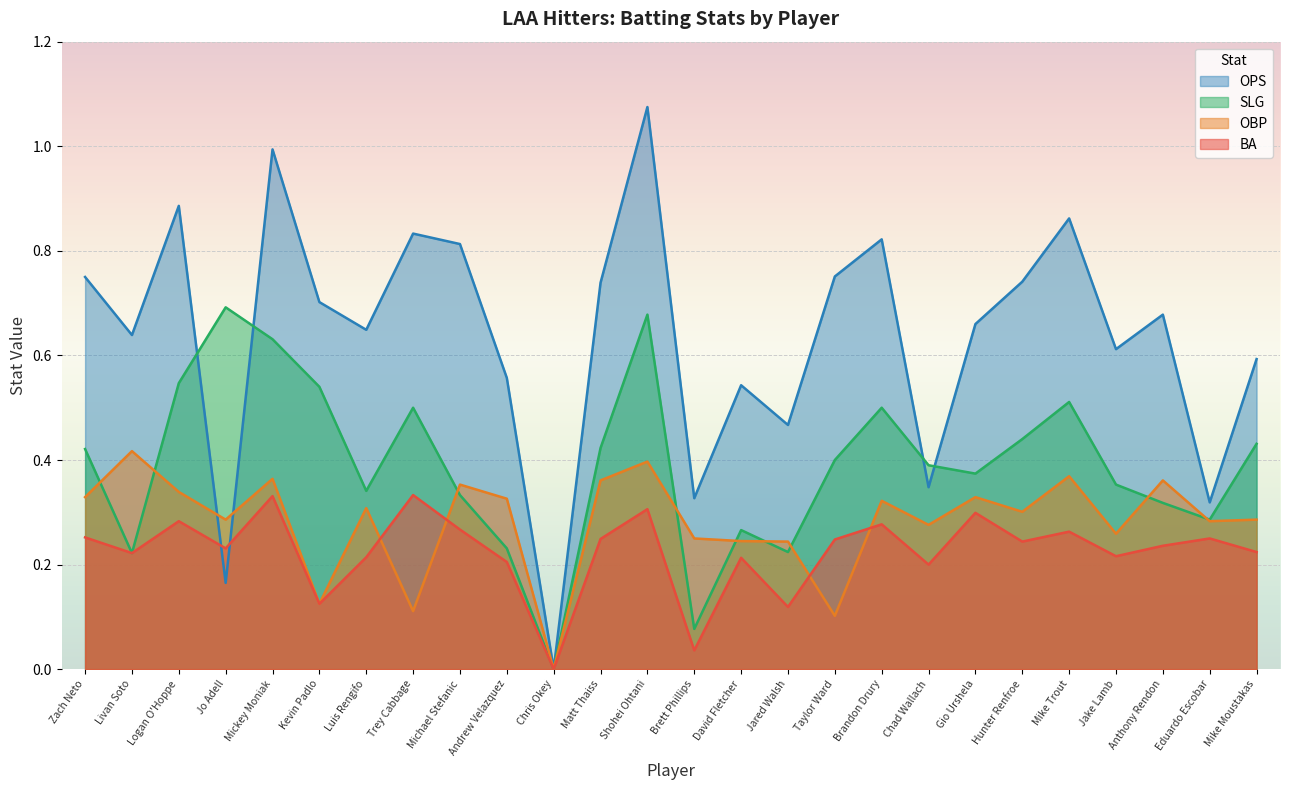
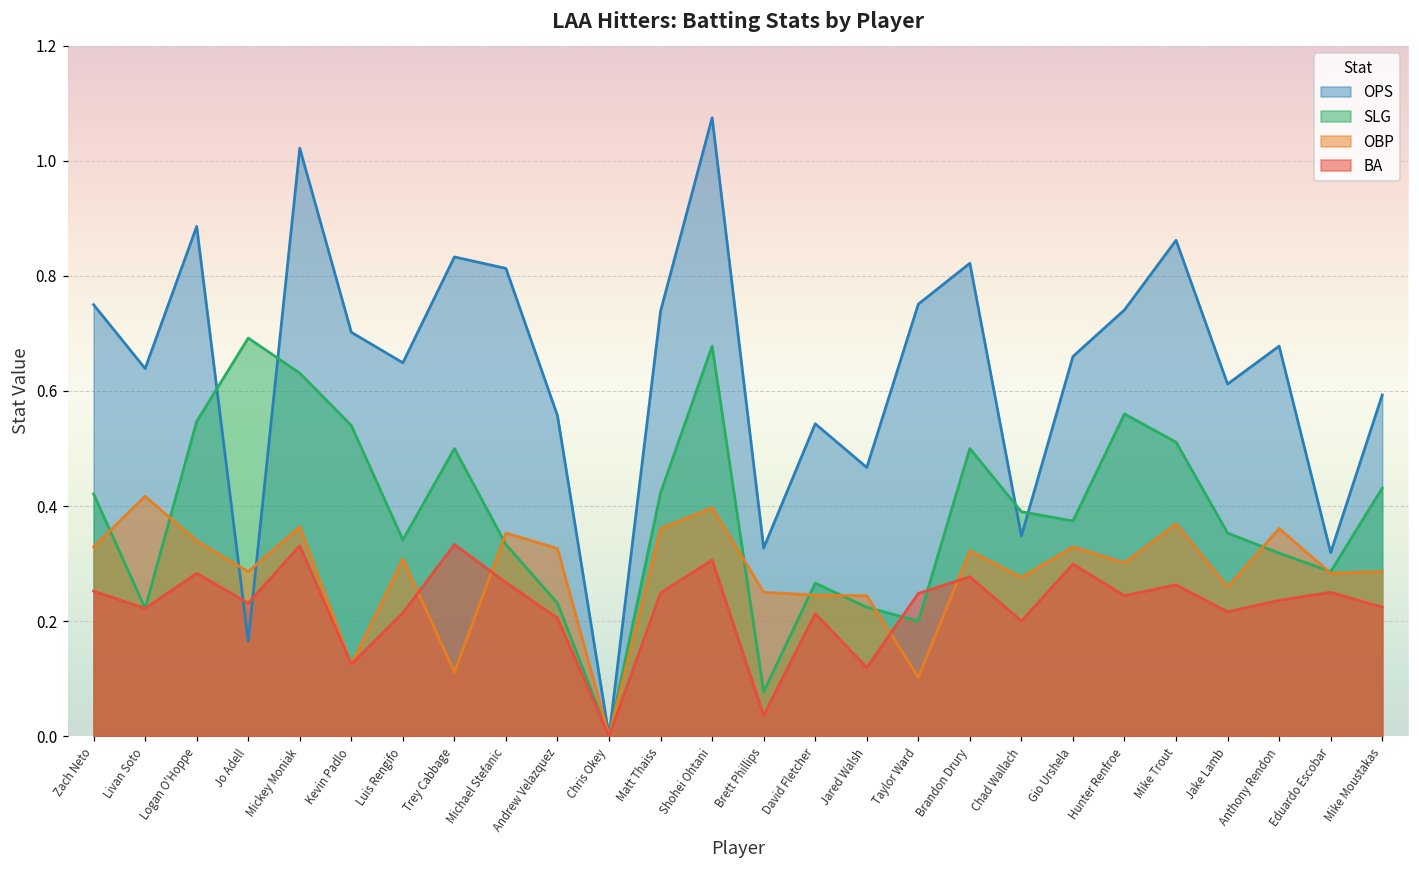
OPS, Mickey Moniak: 0.99 -> 1.02
SLG, Taylor Ward: 0.4 -> 0.2
SLG, Hunter Renfroe: 0.44 -> 0.56
